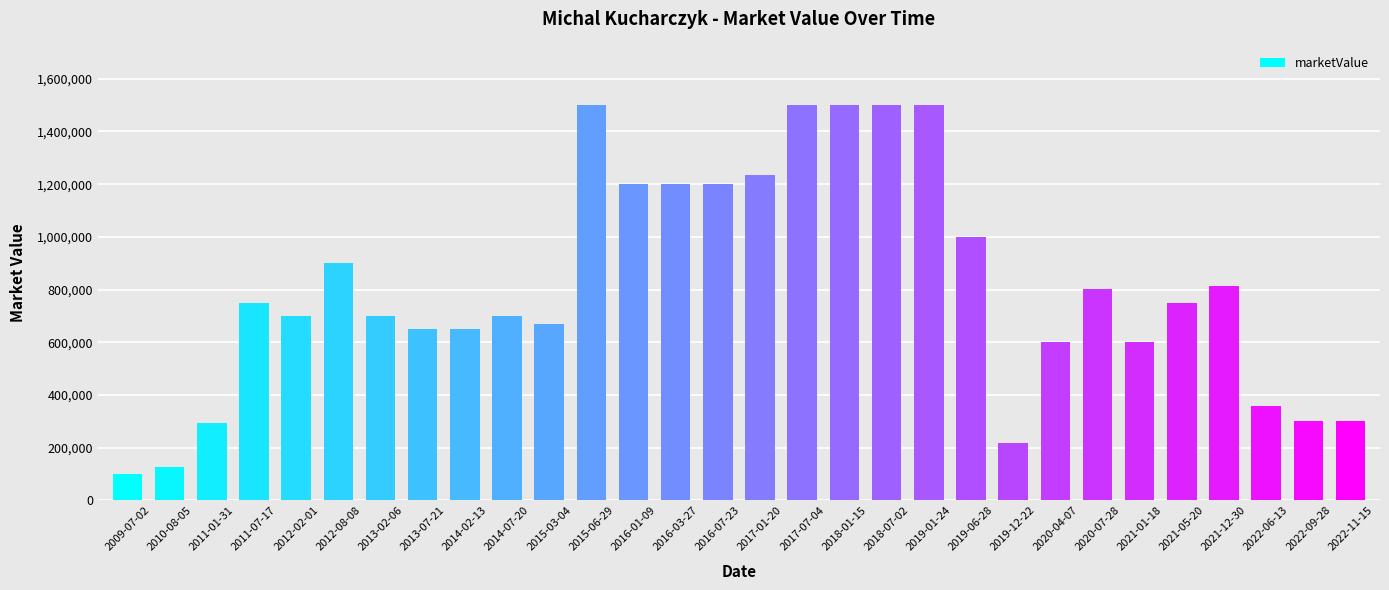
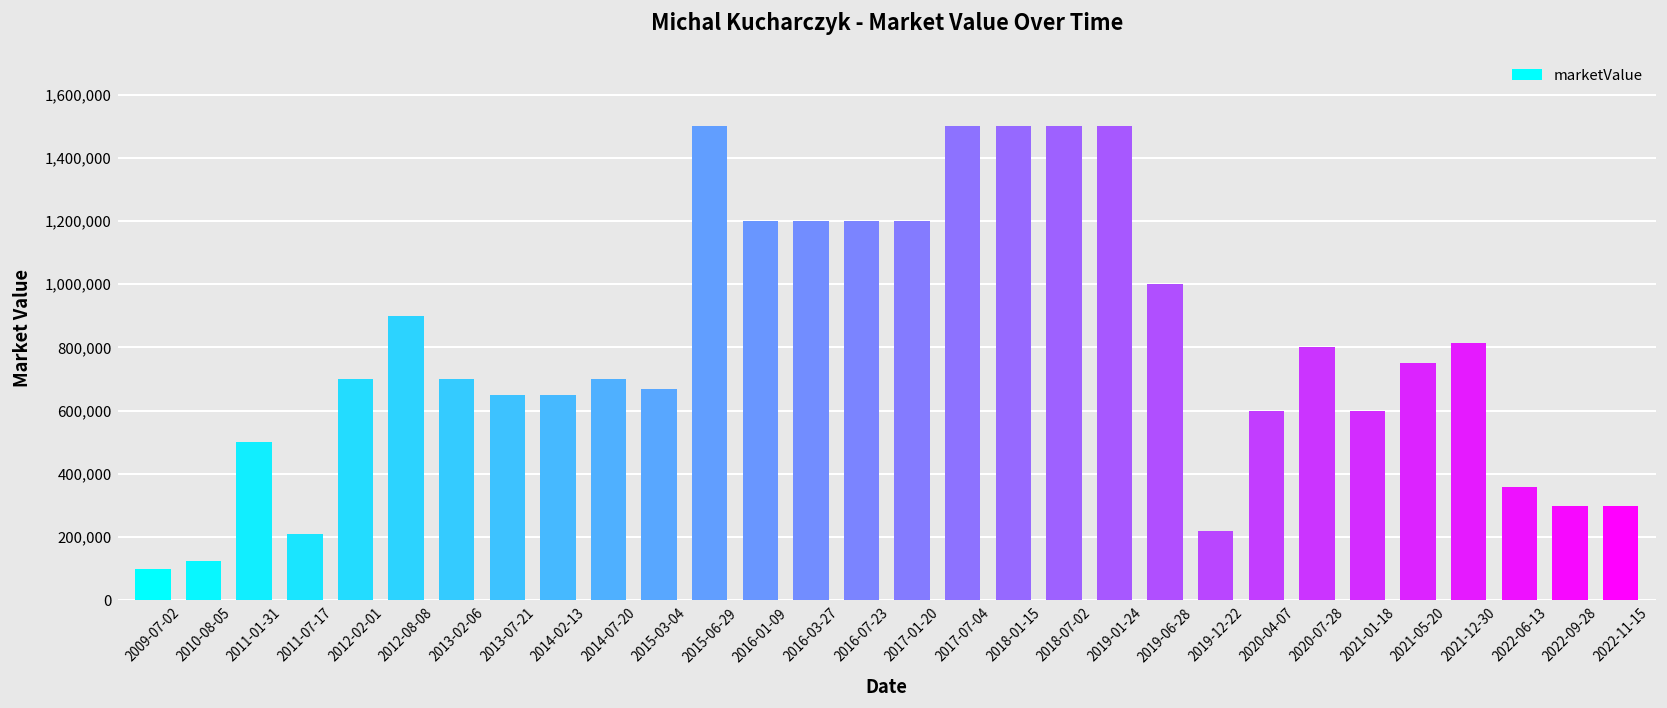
2011-01-31: 300,000 -> 500,000
2011-07-17: 750,000 -> 210,000
2017-01-20: 1,230,000 -> 1,200,000
